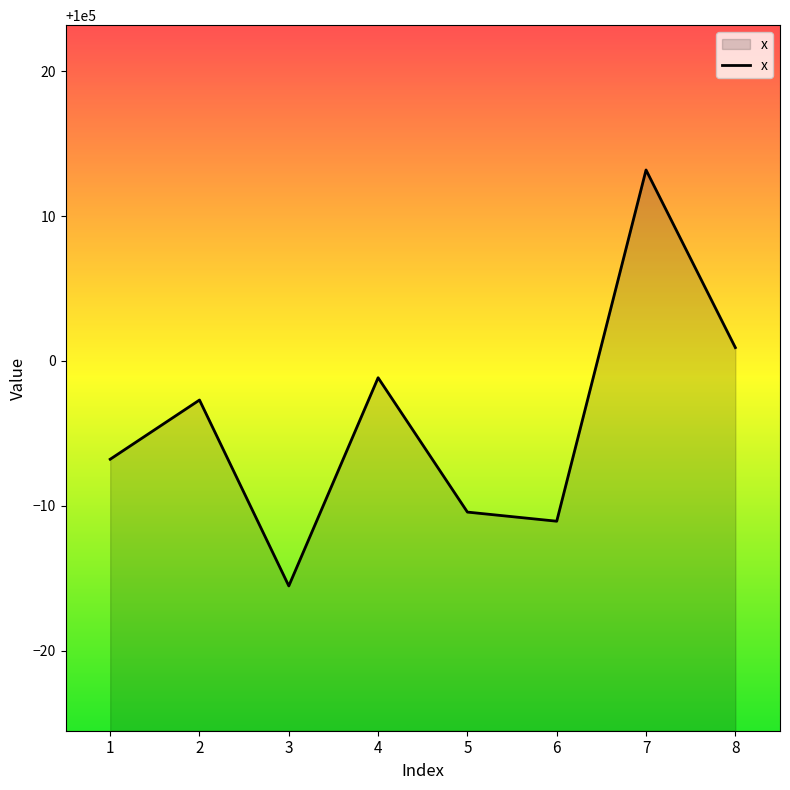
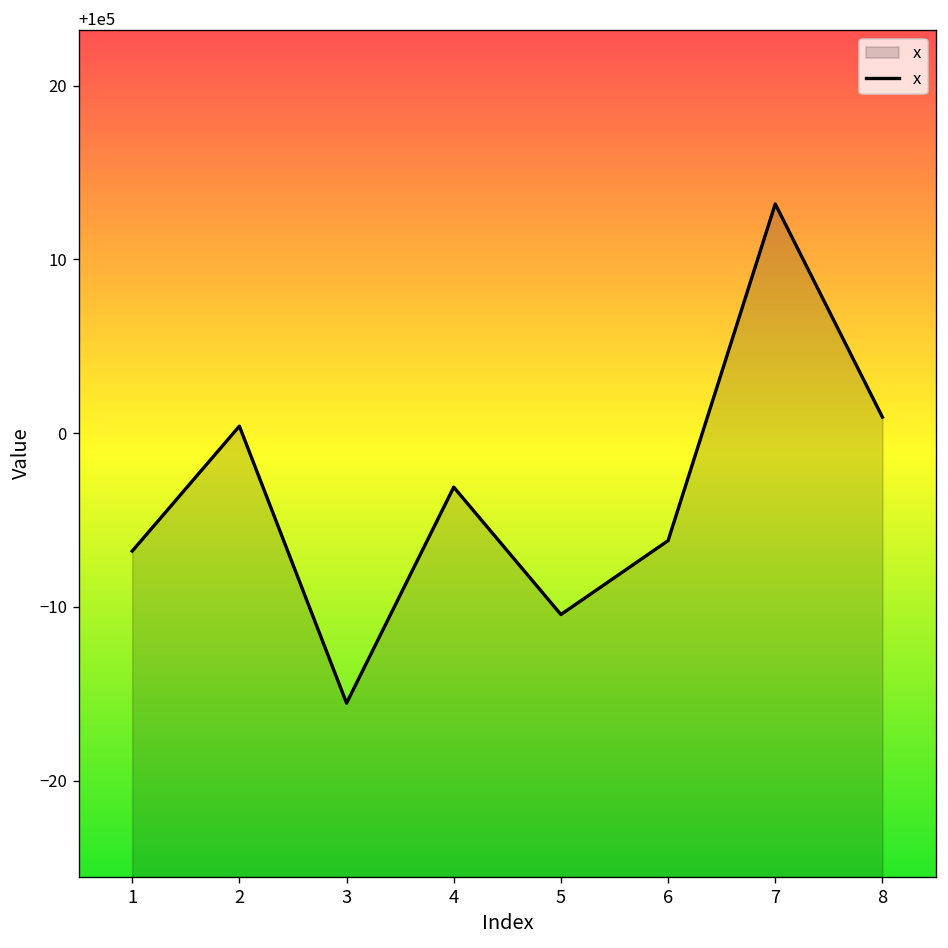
2: 99997.3 -> 100000.4
4: 99998.8 -> 99996.9
6: 99988.9 -> 99993.8
